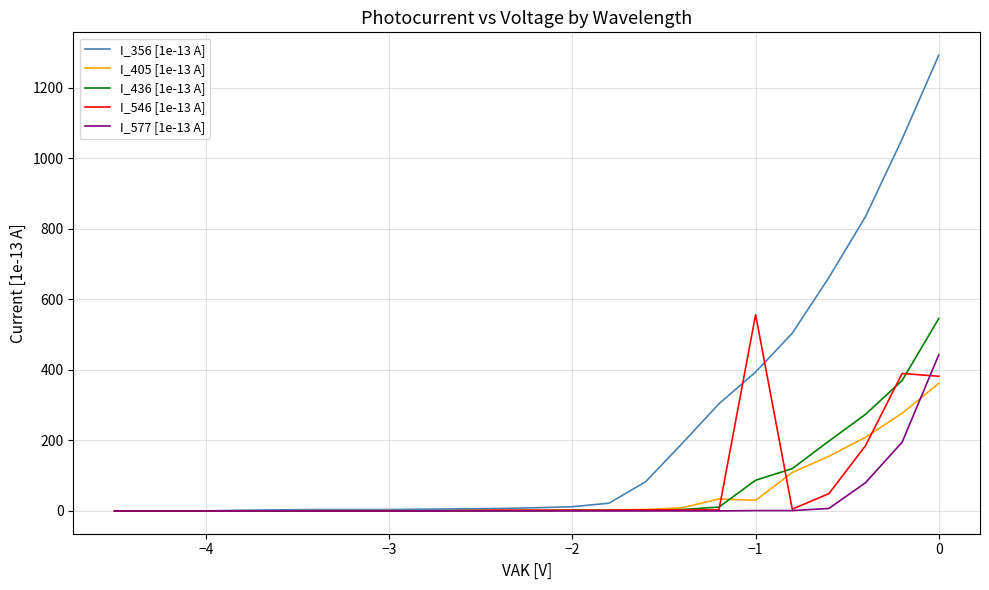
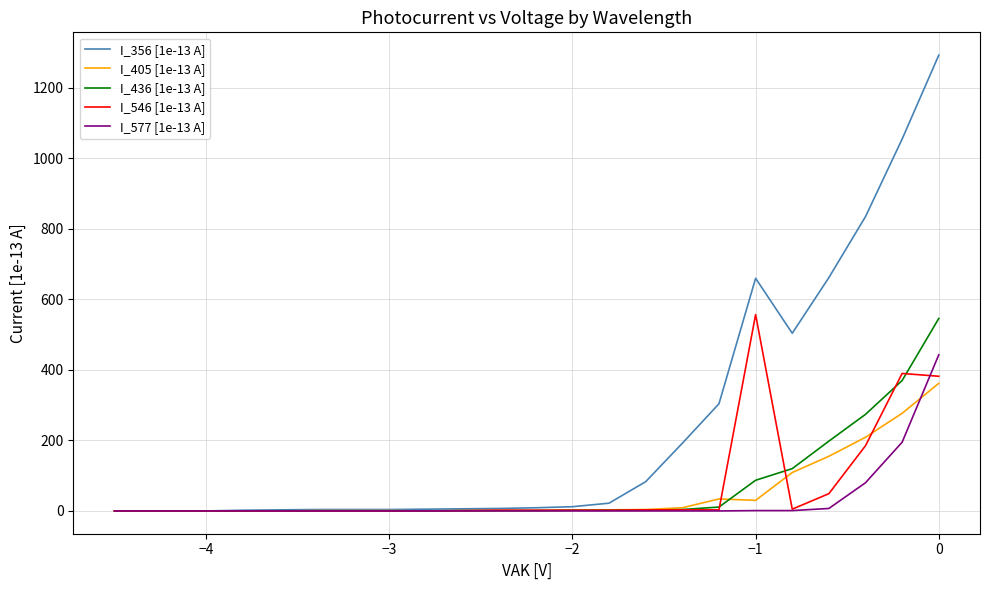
I_356 [1e-13 A], −1: 390 -> 660
